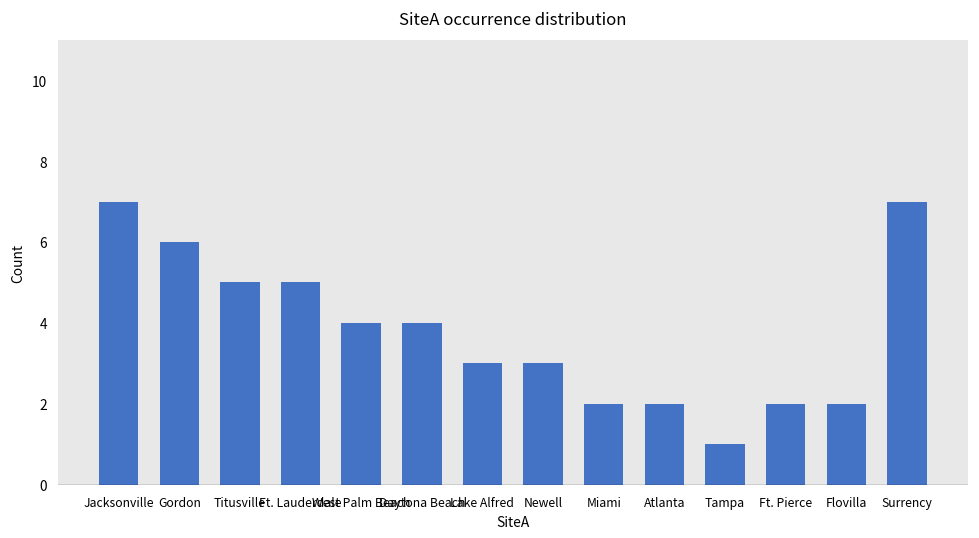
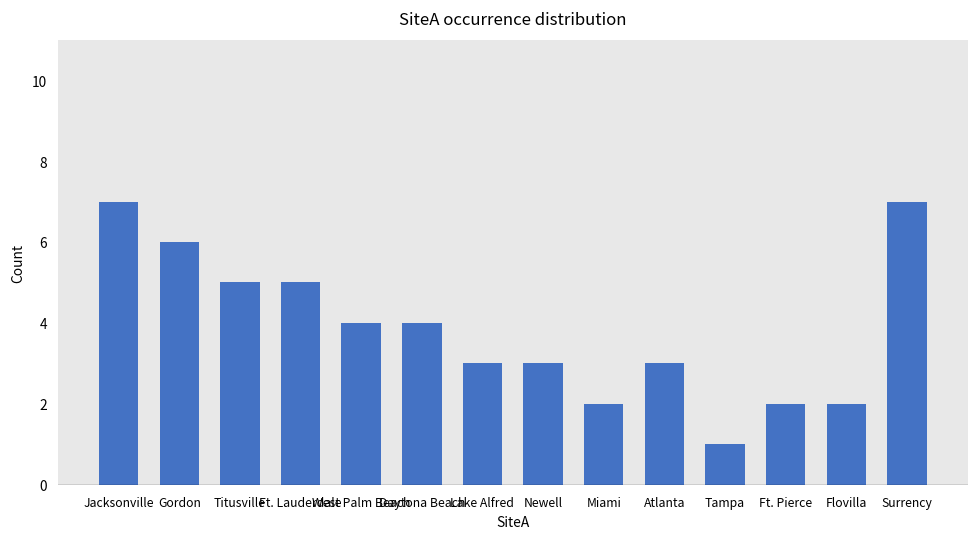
Atlanta: 2 -> 3
